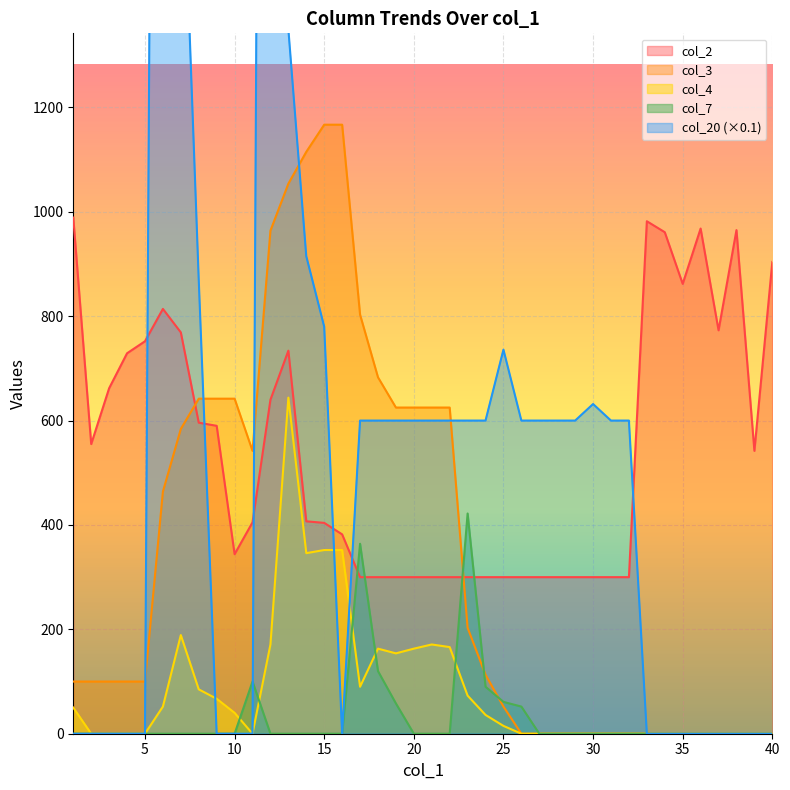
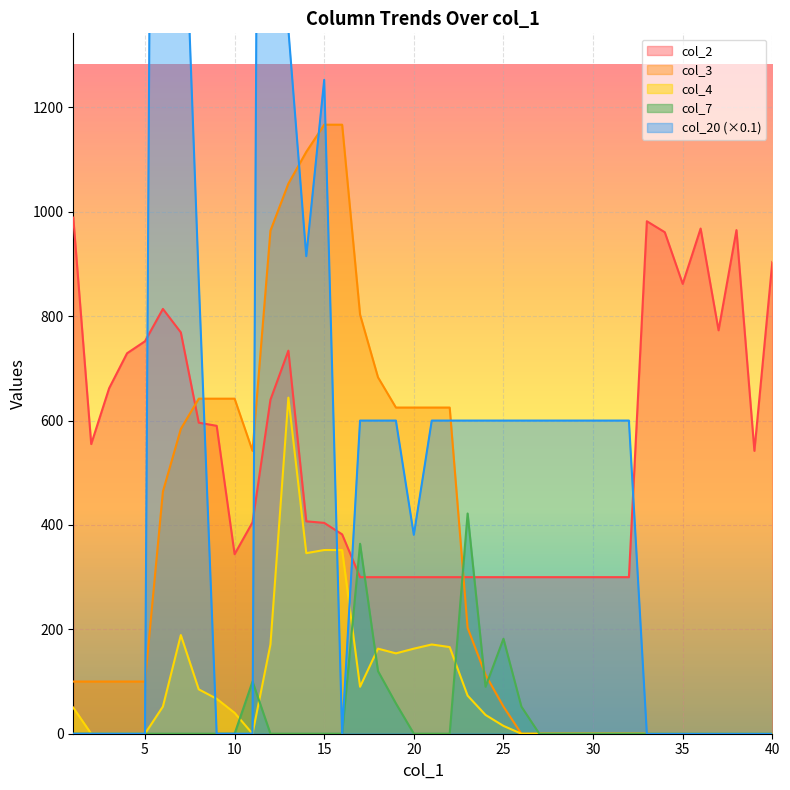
col_20 (×0.1), 15: 780 -> 1250
col_20 (×0.1), 20: 600 -> 380
col_7, 25: 60 -> 180
col_20 (×0.1), 25: 740 -> 600
col_20 (×0.1), 30: 630 -> 600
